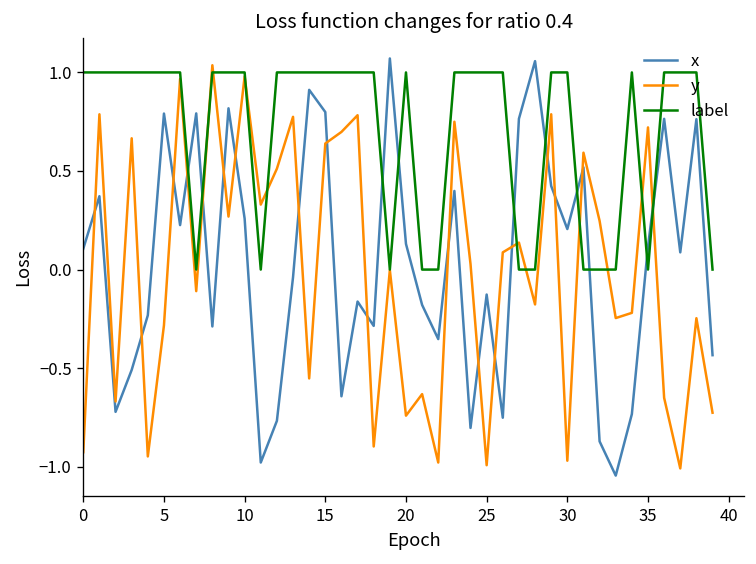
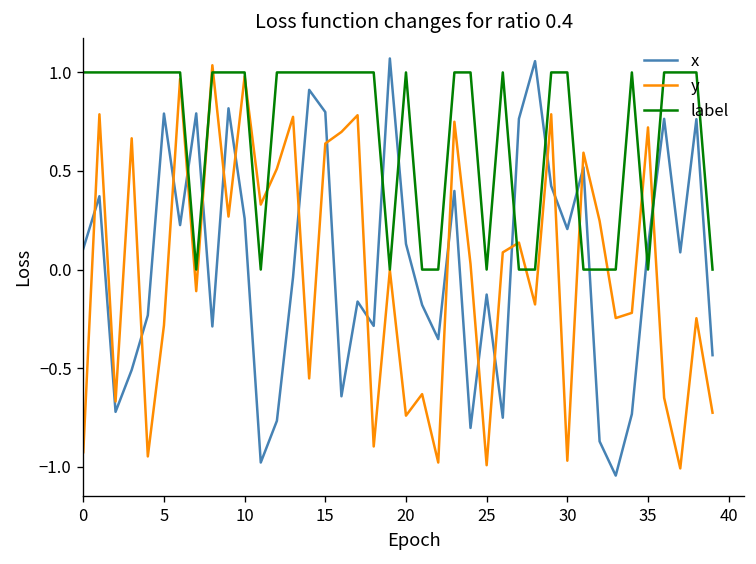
label, 25: 1 -> 0
